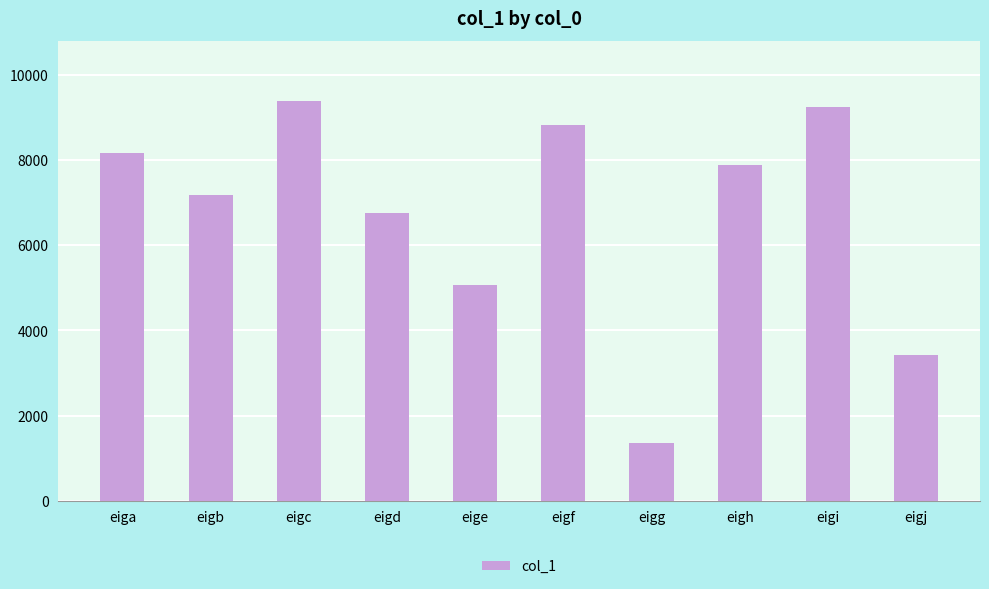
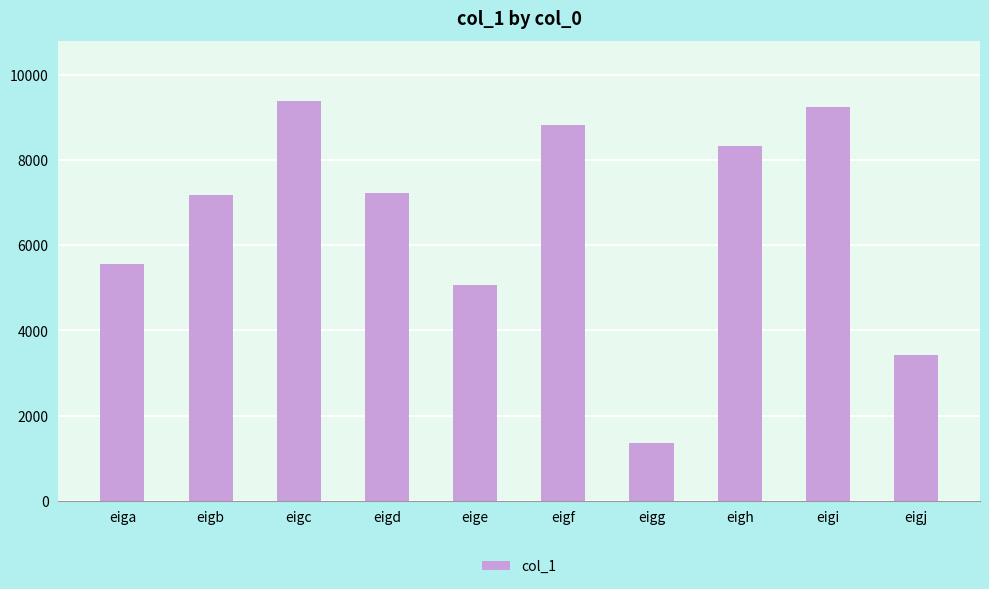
eiga: 8200 -> 5600
eigd: 6700 -> 7200
eigh: 7900 -> 8300
